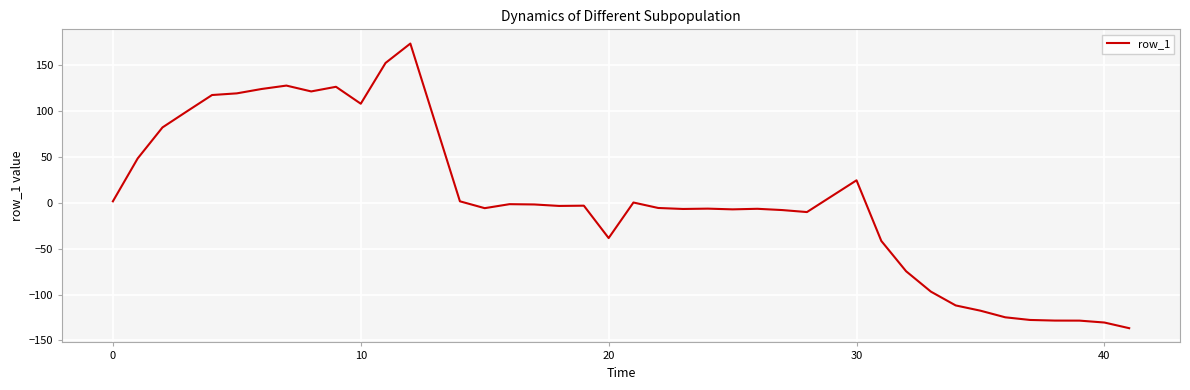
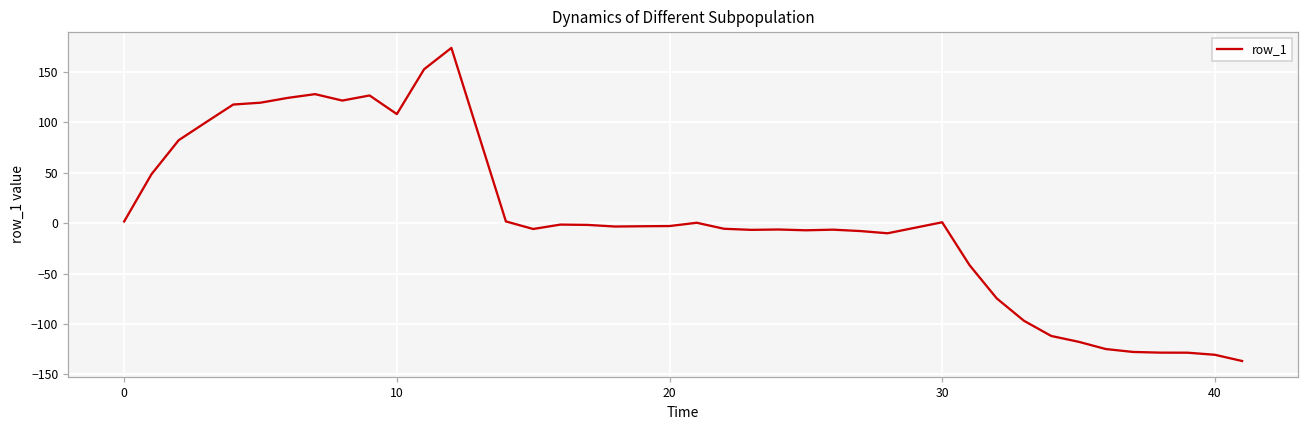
20: -40 -> 0
30: 20 -> 0
